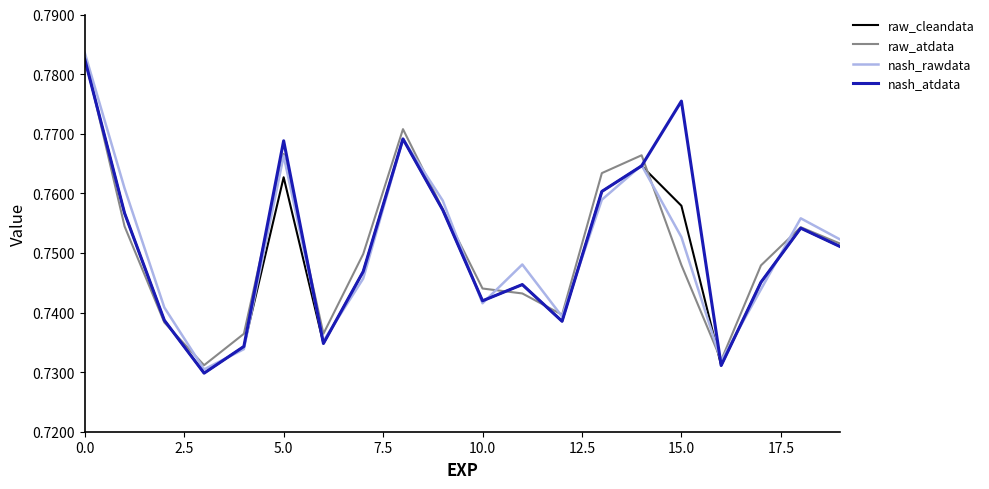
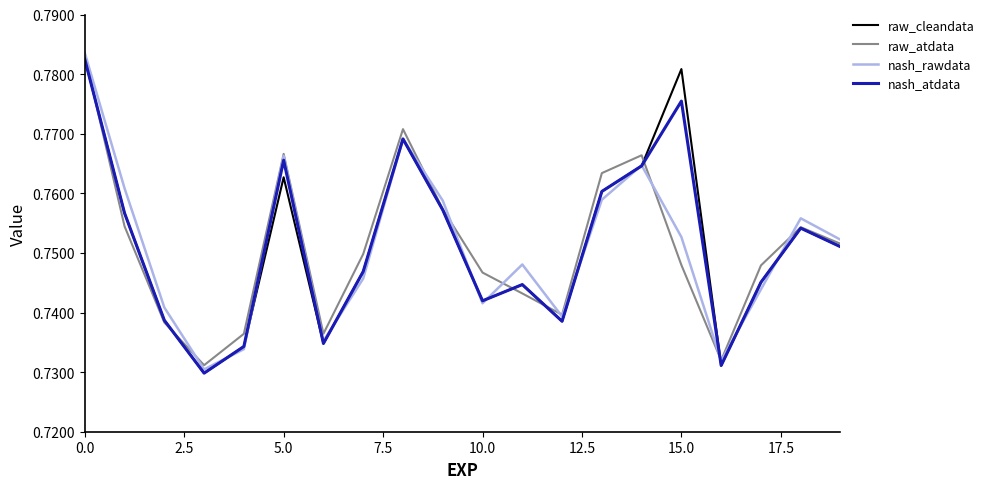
nash_atdata, 5.0: 0.769 -> 0.766
raw_atdata, 10.0: 0.744 -> 0.747
raw_cleandata, 15.0: 0.758 -> 0.781
